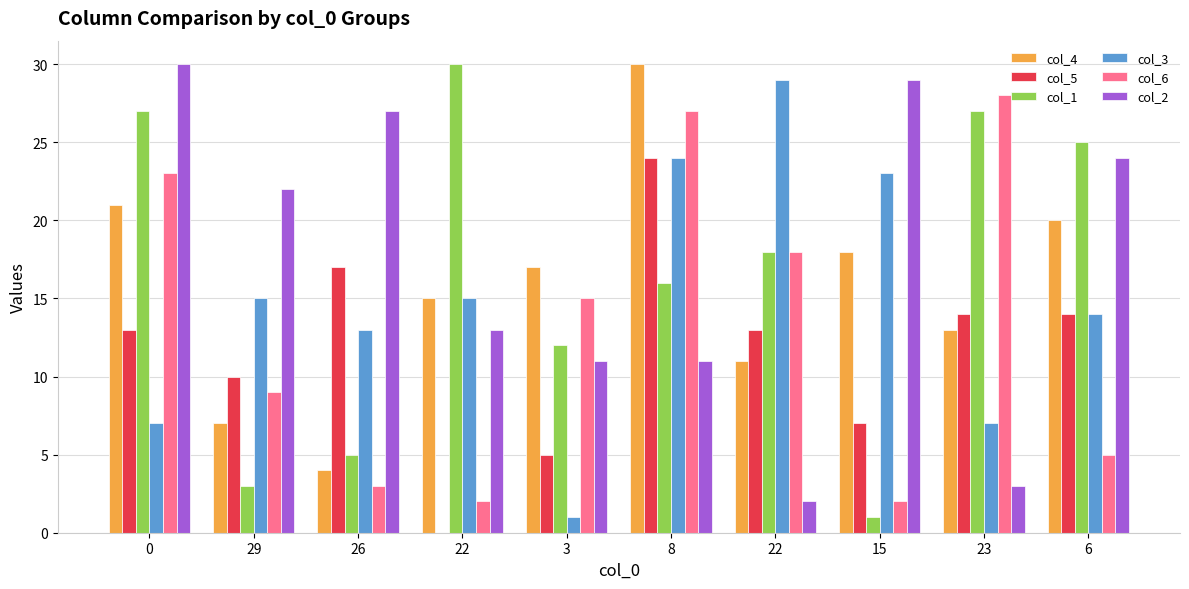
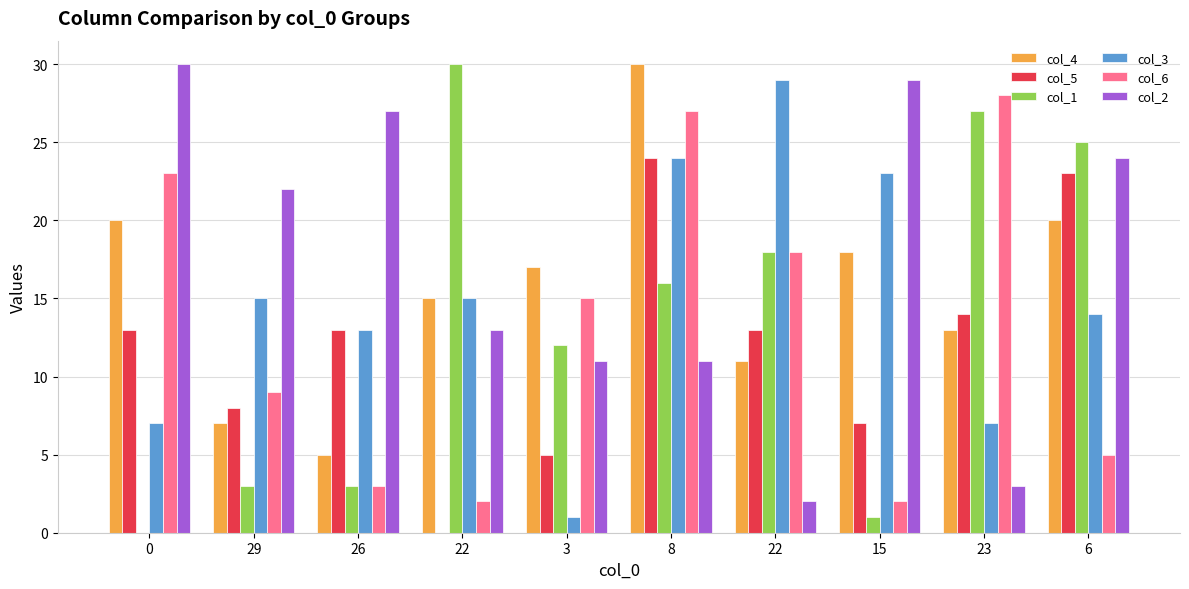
col_4, 0: 21 -> 20
col_1, 0: 27 -> 0
col_5, 29: 10 -> 8
col_4, 26: 4 -> 5
col_5, 26: 17 -> 13
col_1, 26: 5 -> 3
col_5, 6: 14 -> 23
